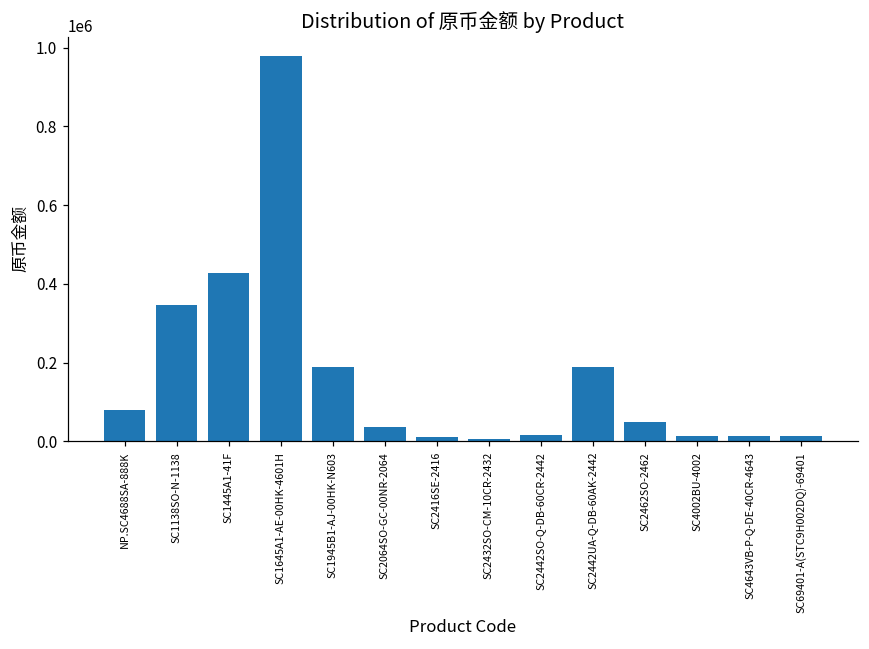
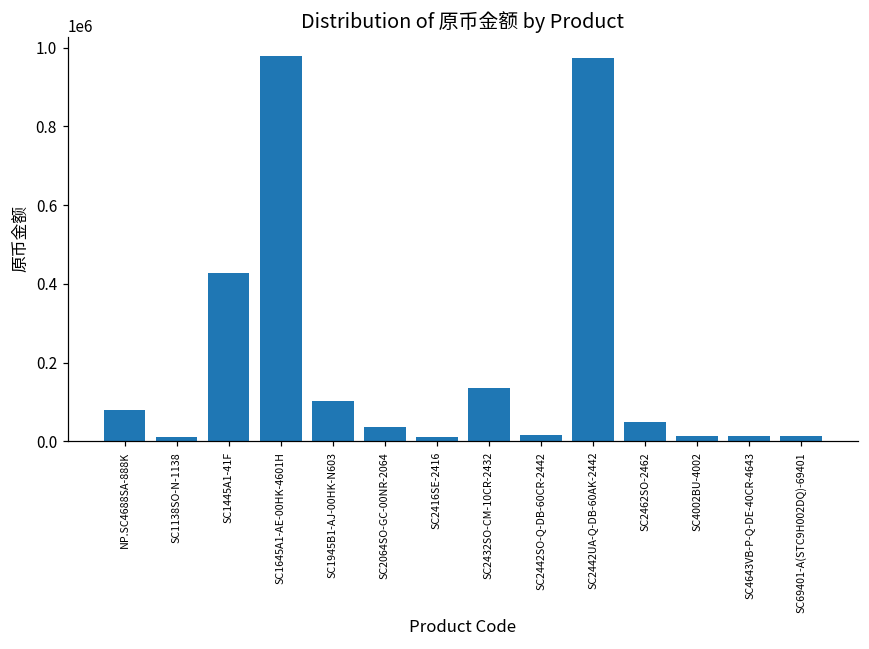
SC1138SO-N-1138: 350000 -> 10000
SC1945B1-AJ-00HK-N603: 190000 -> 100000
SC2432SO-CM-10CR-2432: 0 -> 130000
SC2442UA-Q-DB-60AK-2442: 190000 -> 970000
